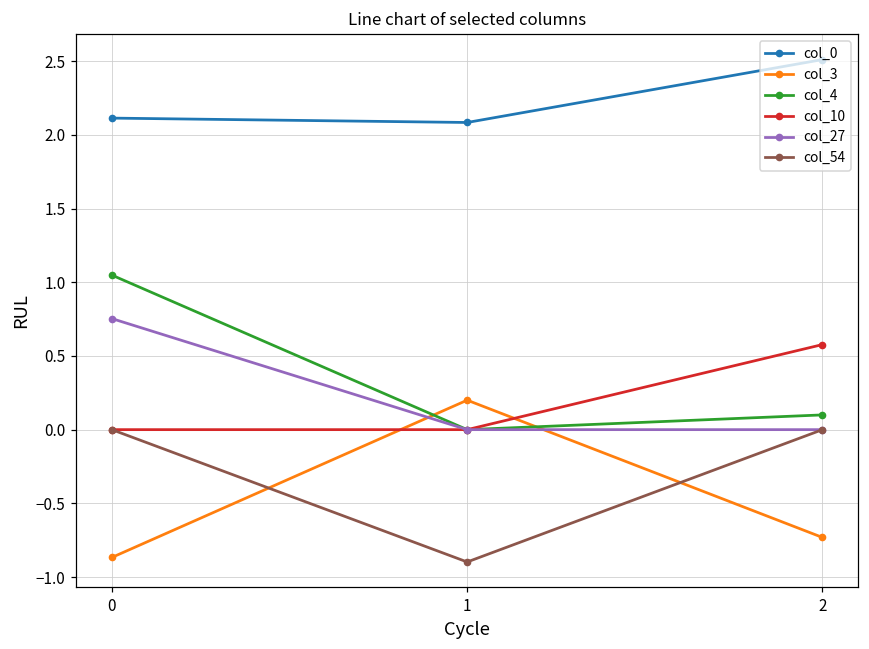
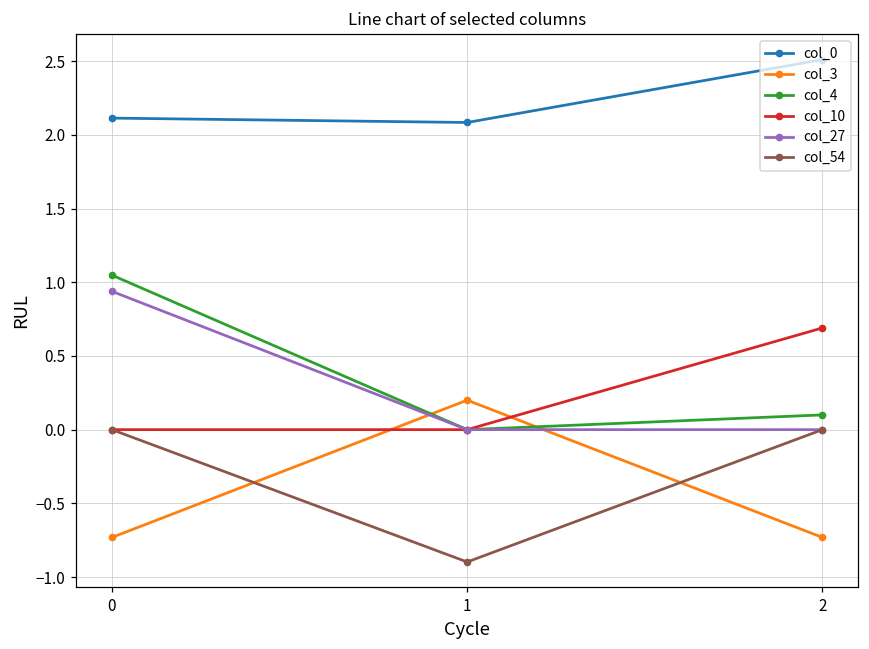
col_3, 0: -0.87 -> -0.73
col_27, 0: 0.75 -> 0.94
col_10, 2: 0.58 -> 0.69
